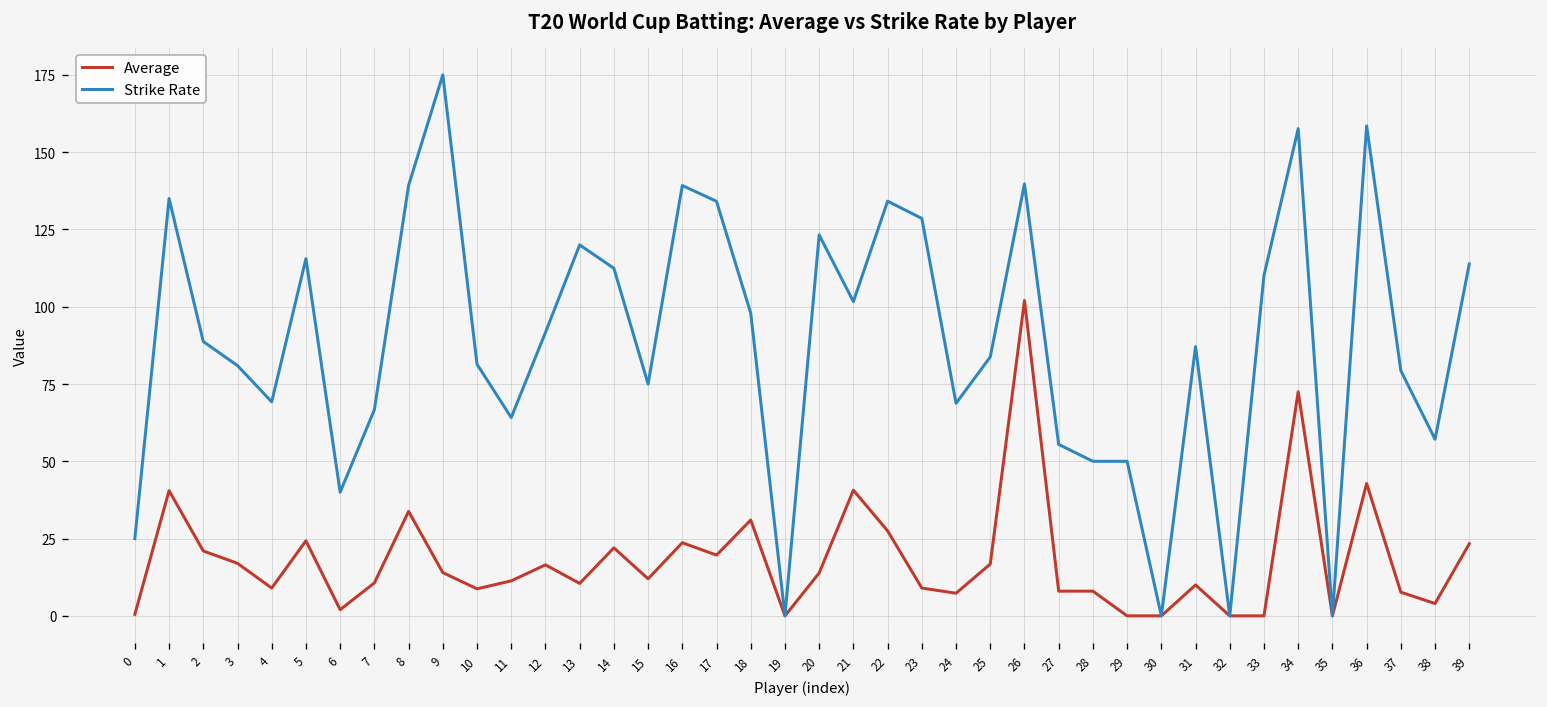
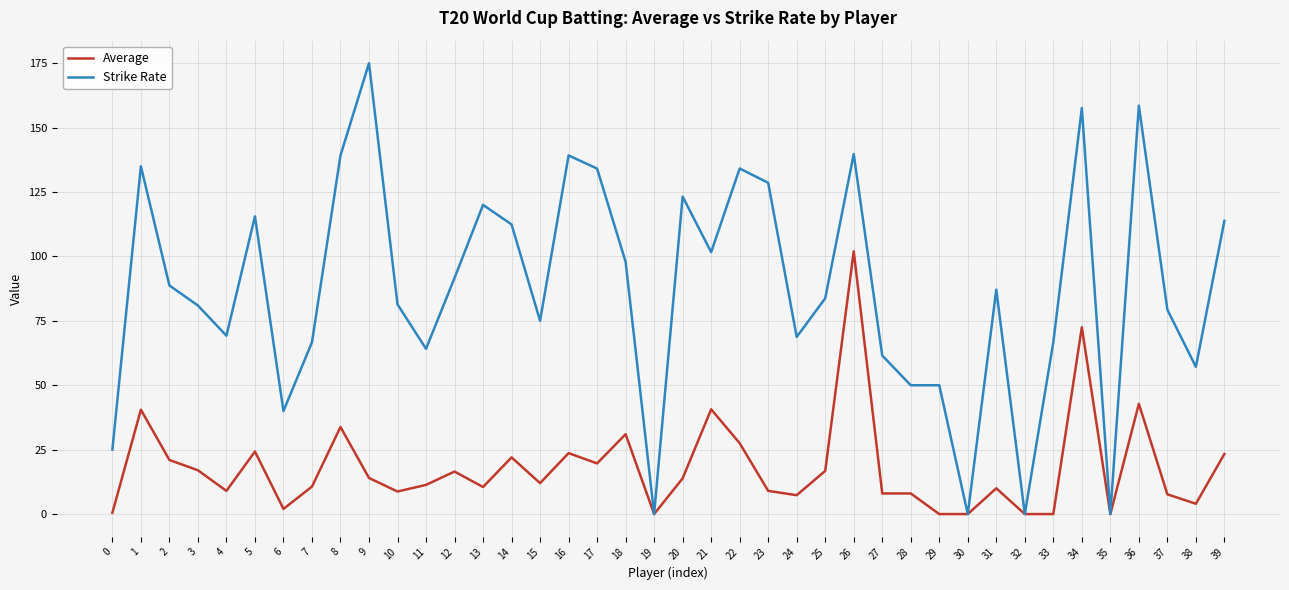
Strike Rate, 27: 55 -> 62
Strike Rate, 33: 110 -> 67
